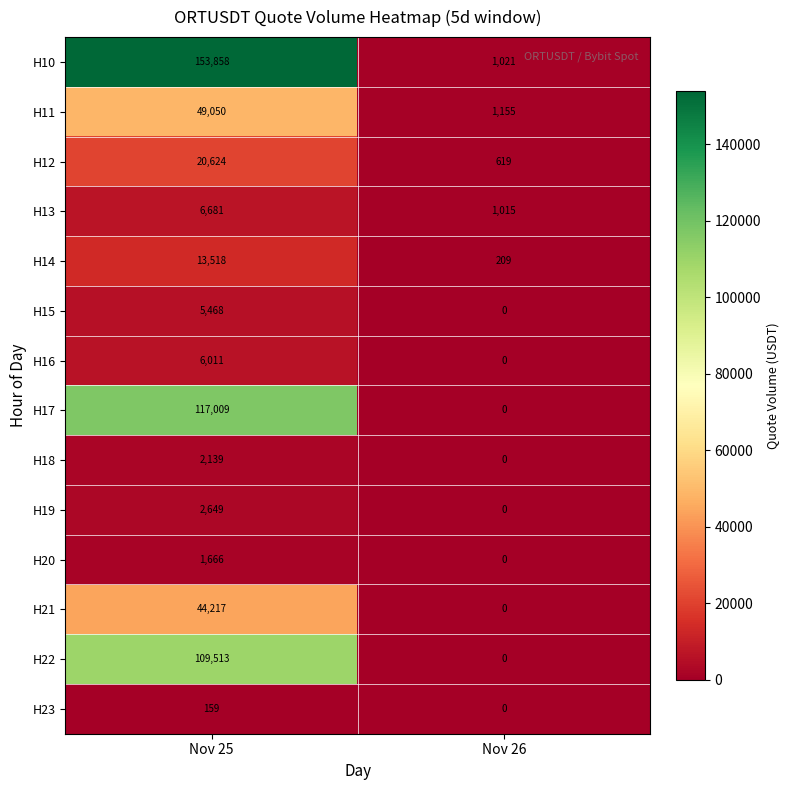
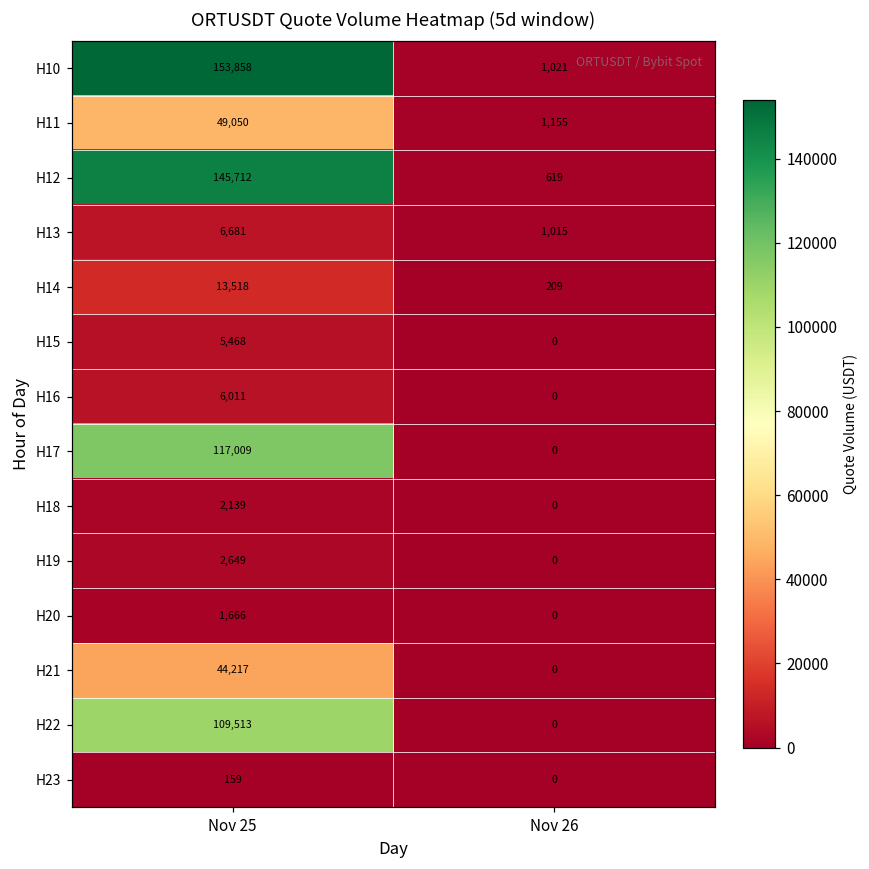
H12, Nov 25: 20,624 -> 145,712
